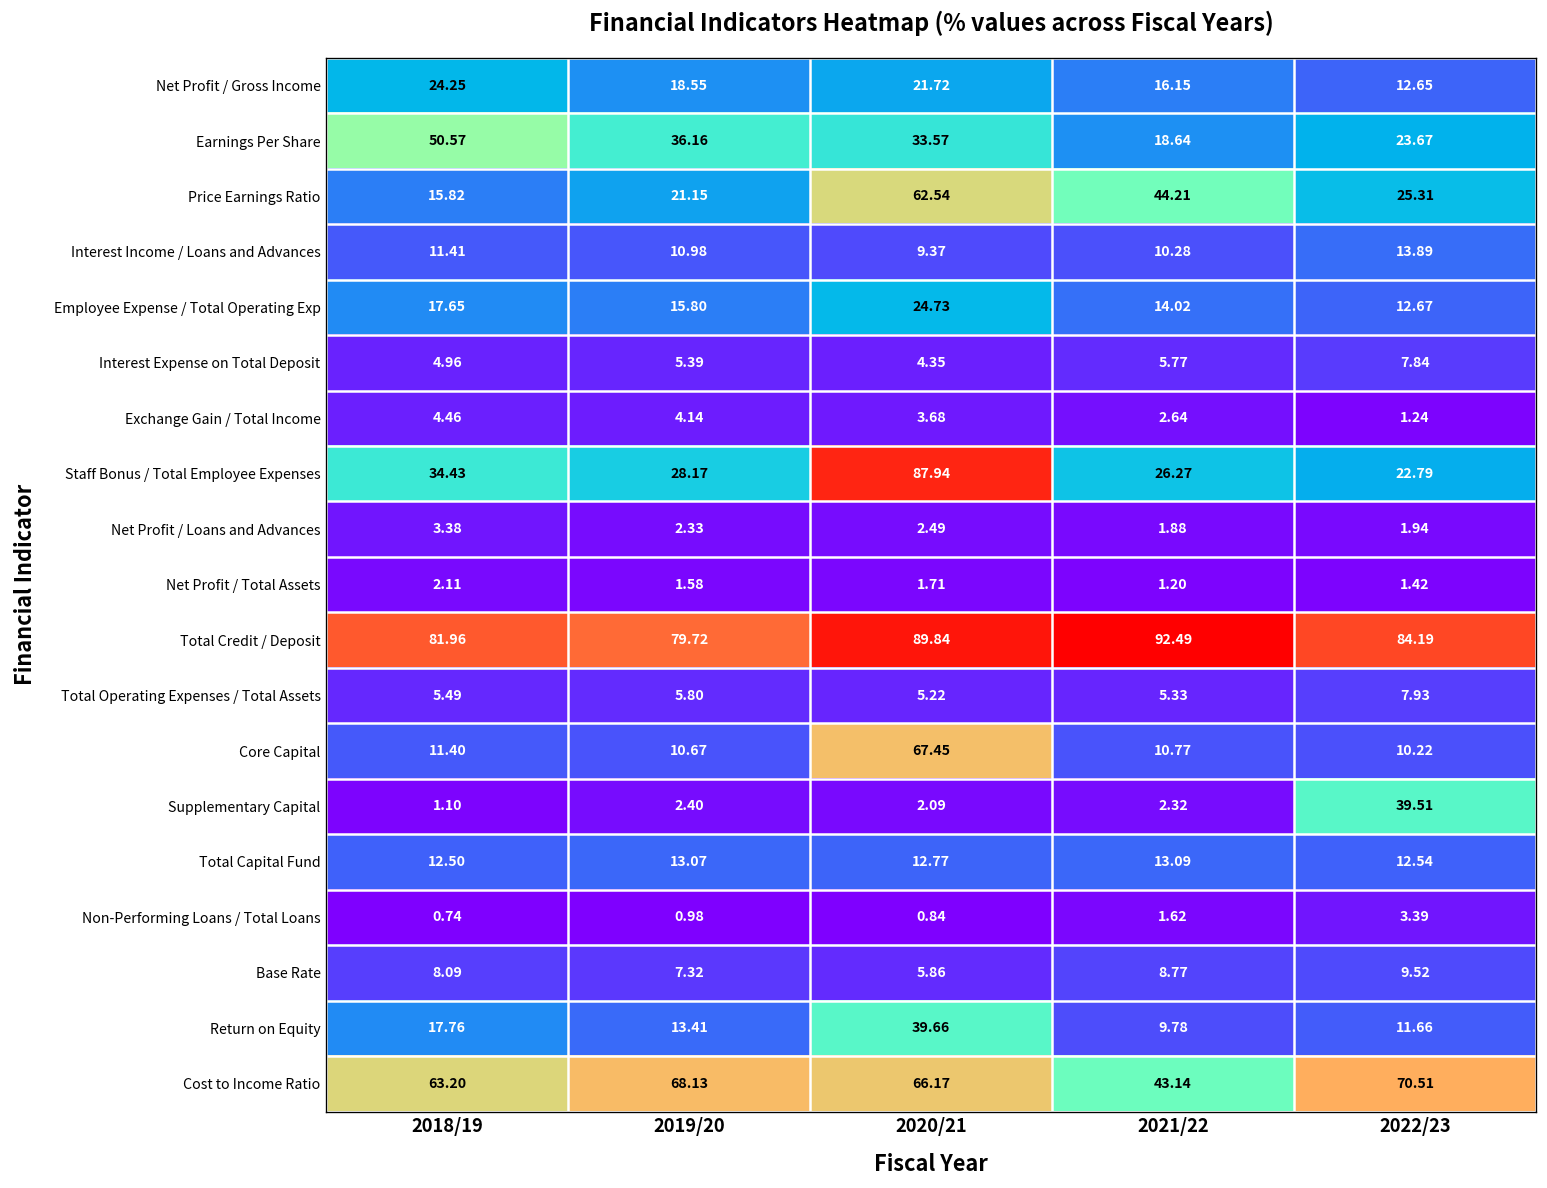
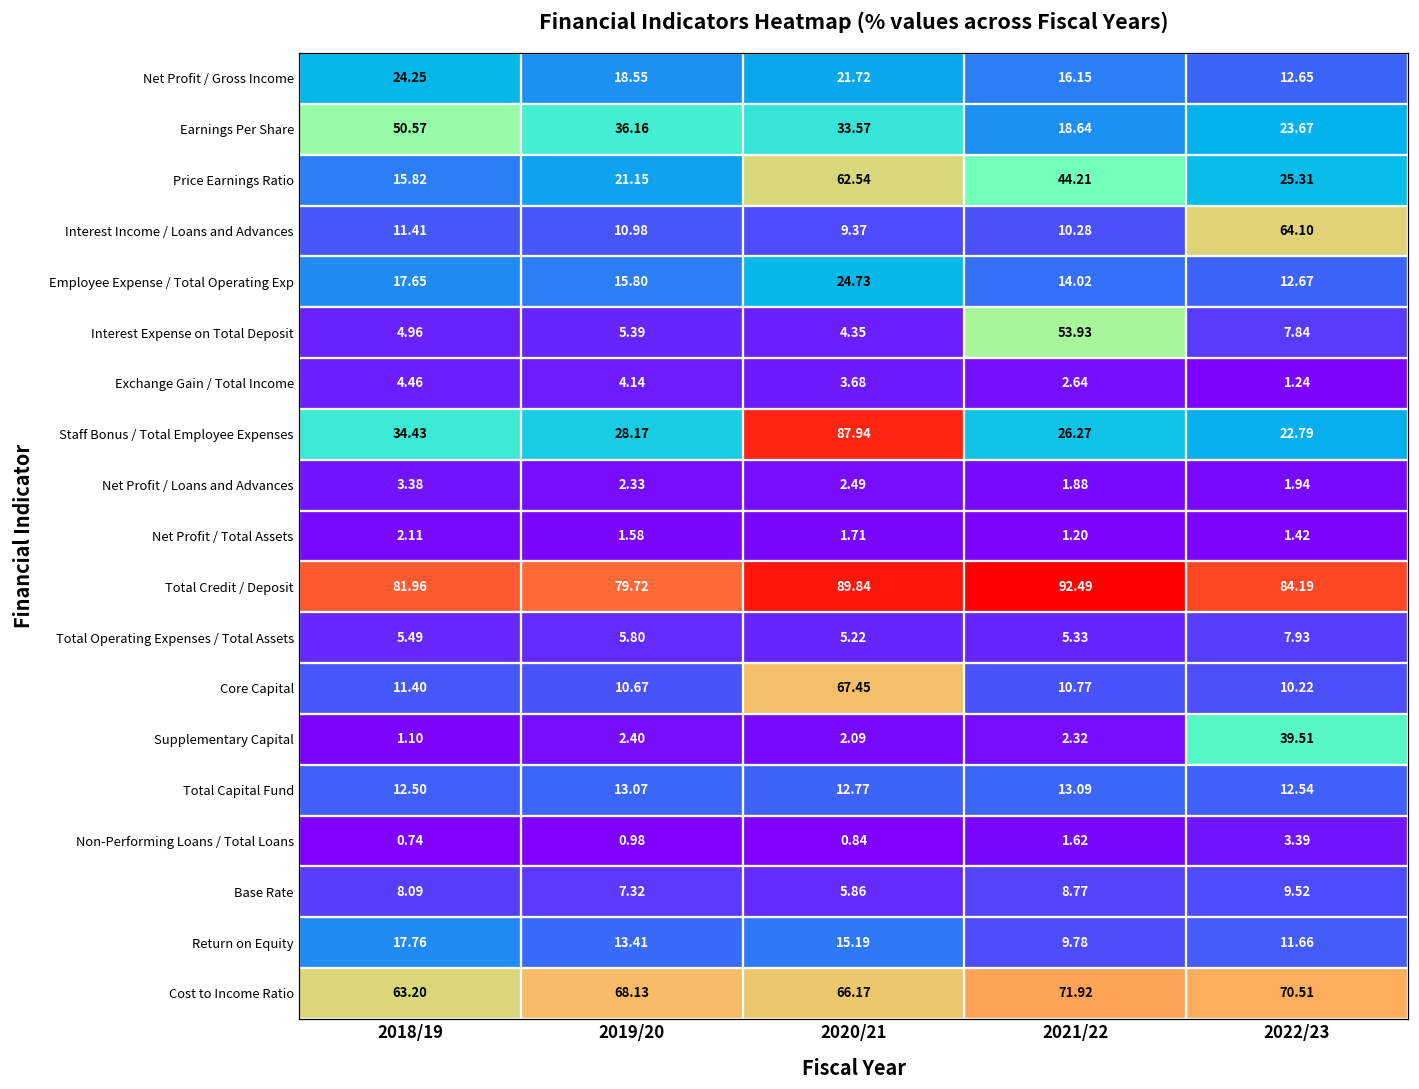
Interest Income / Loans and Advances, 2022/23: 13.89 -> 64.10
Interest Expense on Total Deposit, 2021/22: 5.77 -> 53.93
Return on Equity, 2020/21: 39.66 -> 15.19
Cost to Income Ratio, 2021/22: 43.14 -> 71.92
